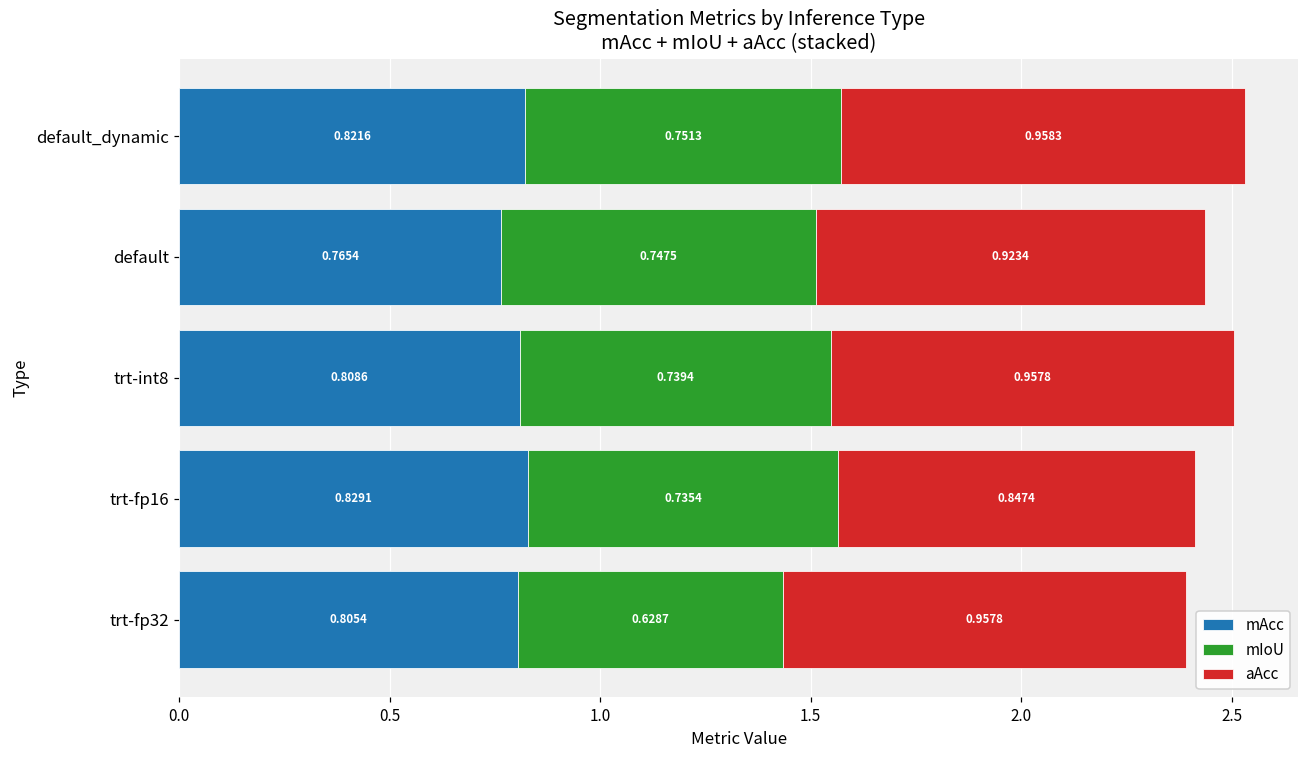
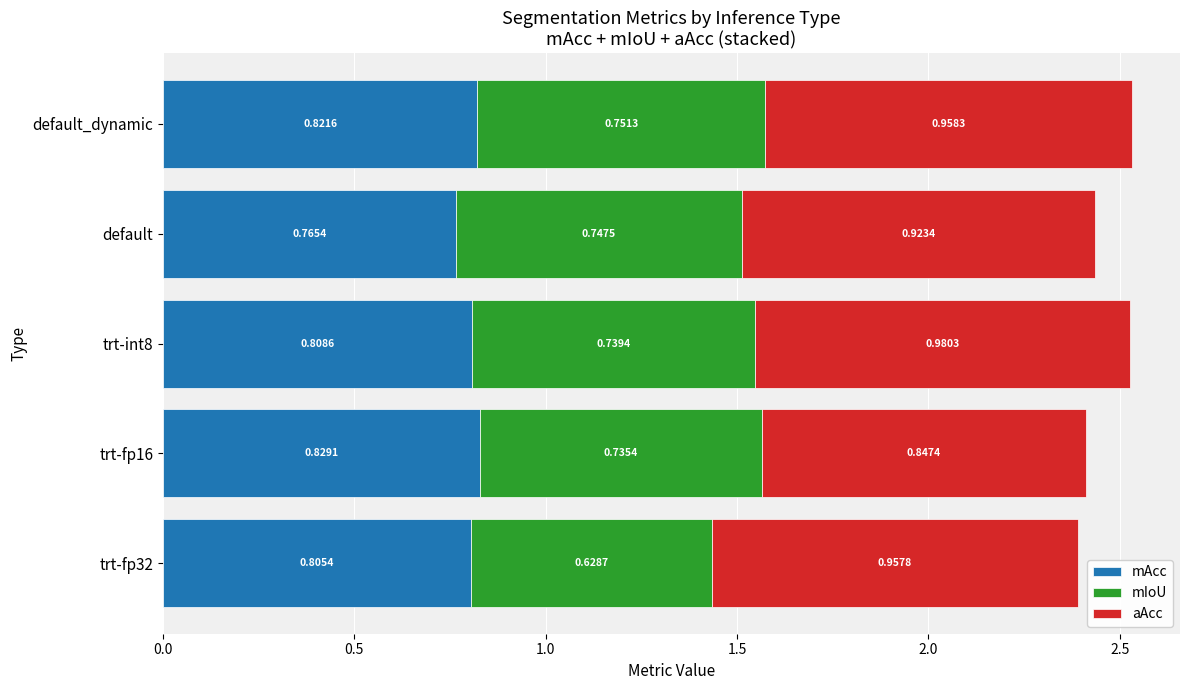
aAcc, trt-int8: 0.9578 -> 0.9803
